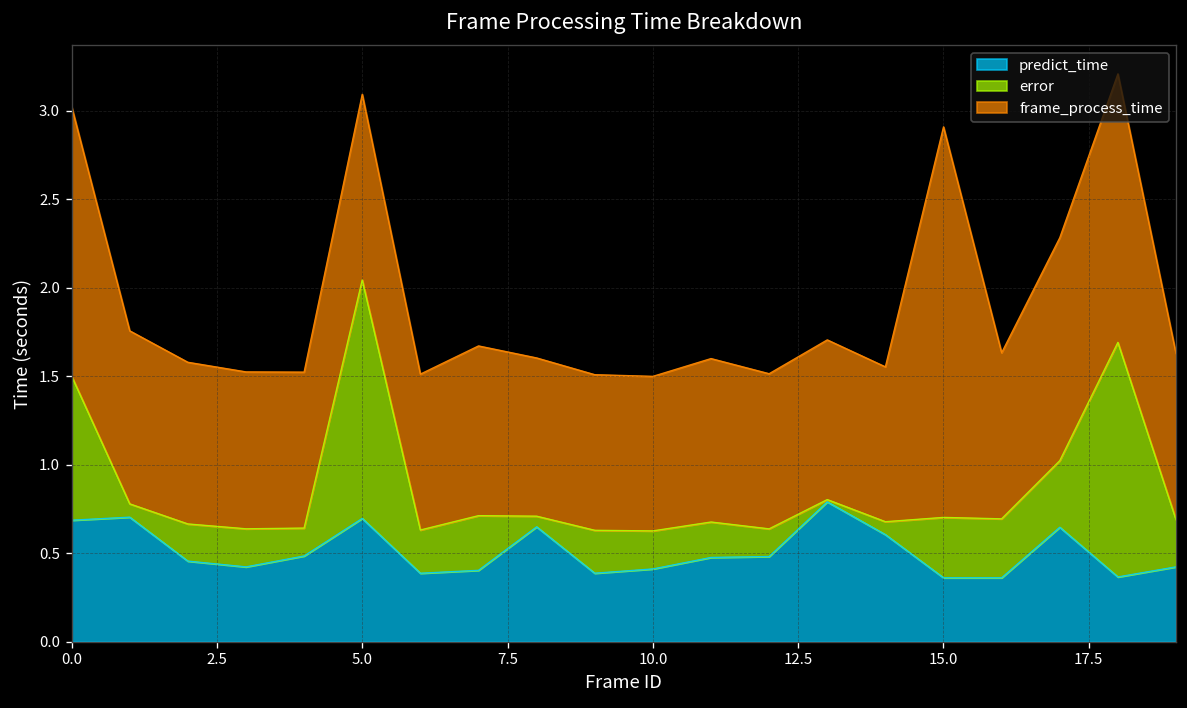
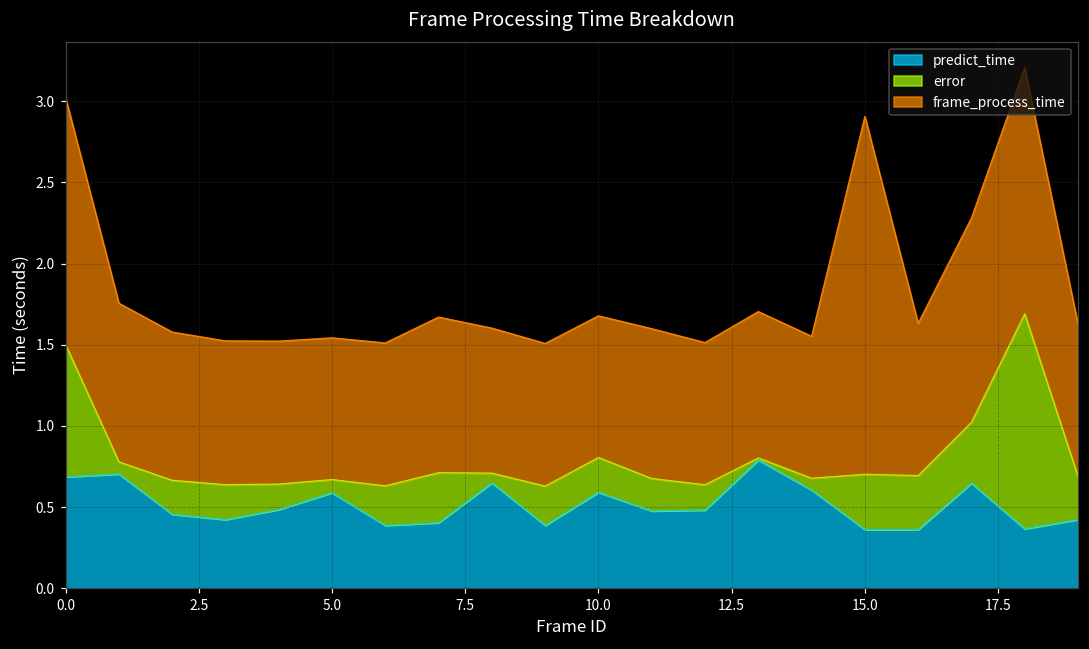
predict_time, 5.0: 0.70 -> 0.59
error, 5.0: 1.35 -> 0.08
frame_process_time, 5.0: 1.05 -> 0.87
predict_time, 10.0: 0.41 -> 0.59
